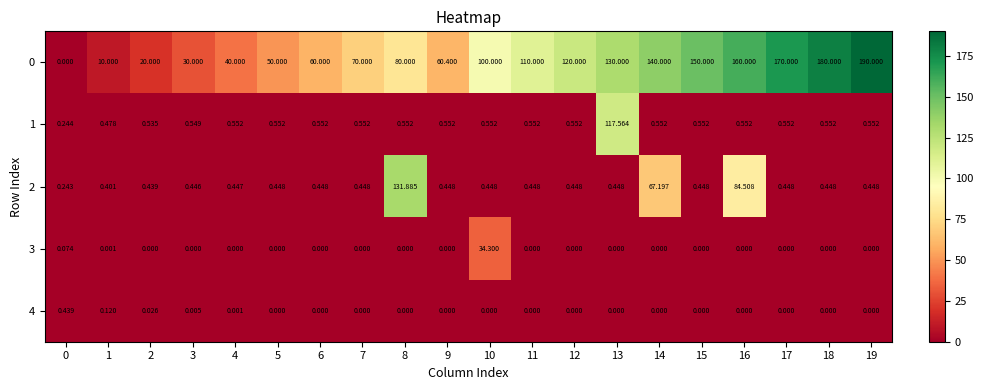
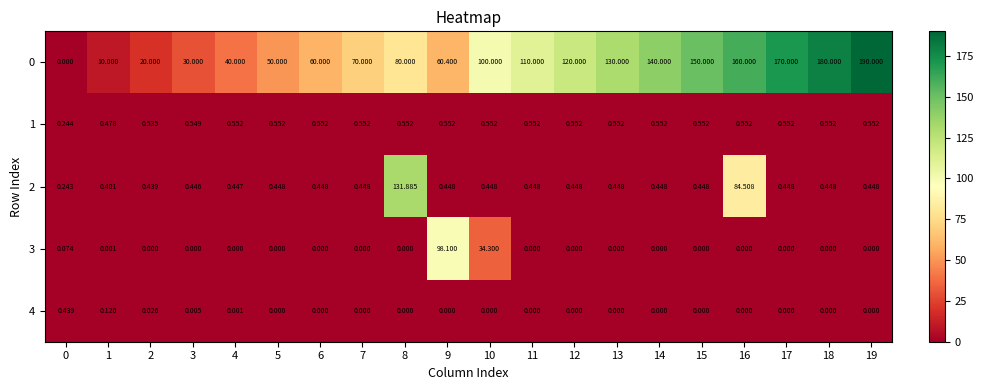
1, 13: 117.564 -> 0.552
2, 14: 67.197 -> 0.448
3, 9: 0.000 -> 98.100
